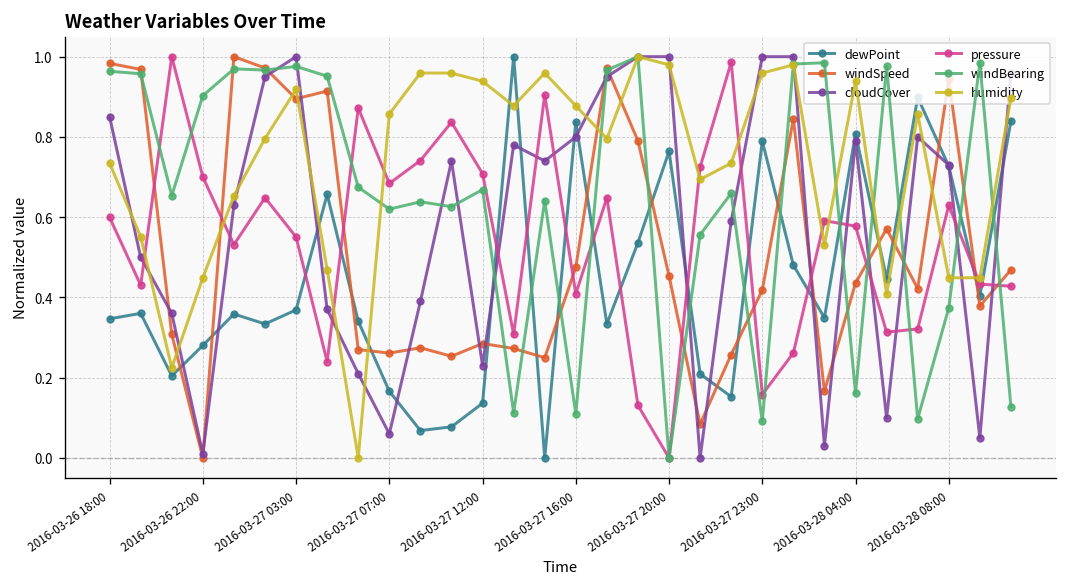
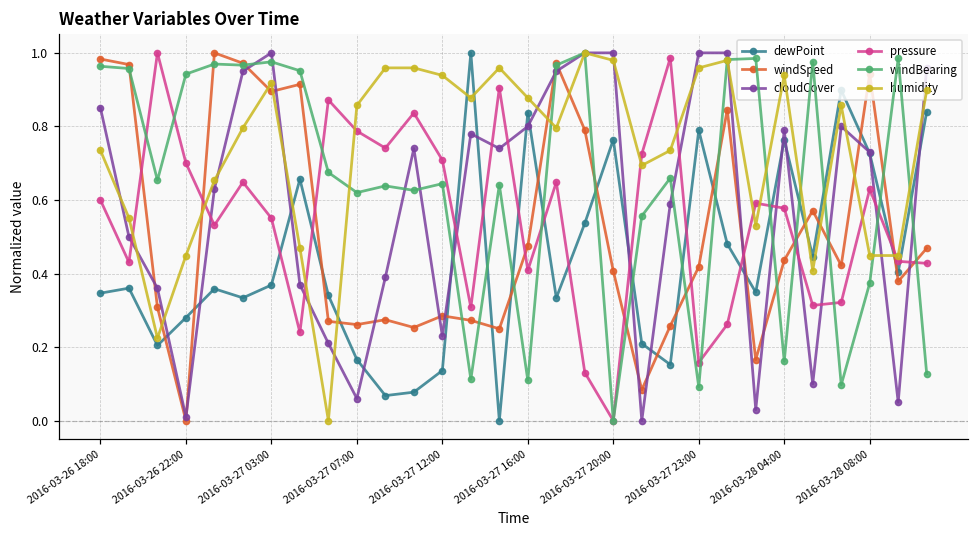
windBearing, 2016-03-26 22:00: 0.90 -> 0.94
pressure, 2016-03-27 07:00: 0.68 -> 0.79
windBearing, 2016-03-27 12:00: 0.67 -> 0.64
windSpeed, 2016-03-27 20:00: 0.45 -> 0.41
dewPoint, 2016-03-28 04:00: 0.81 -> 0.76
